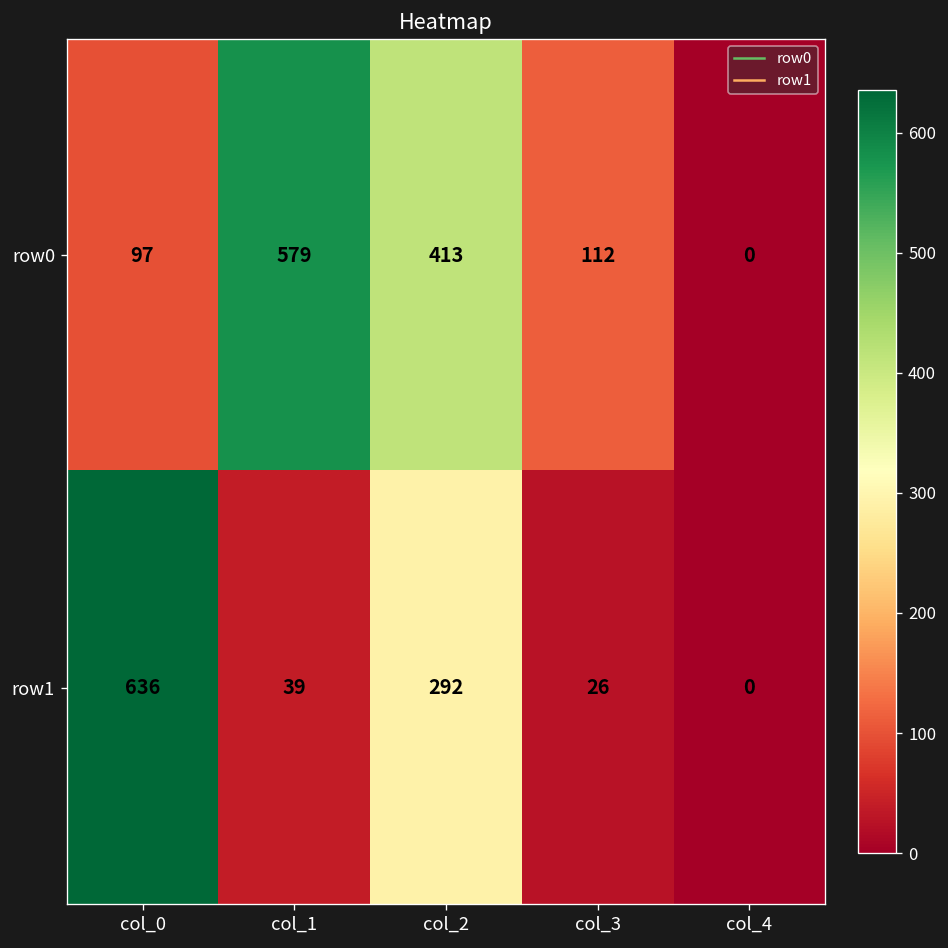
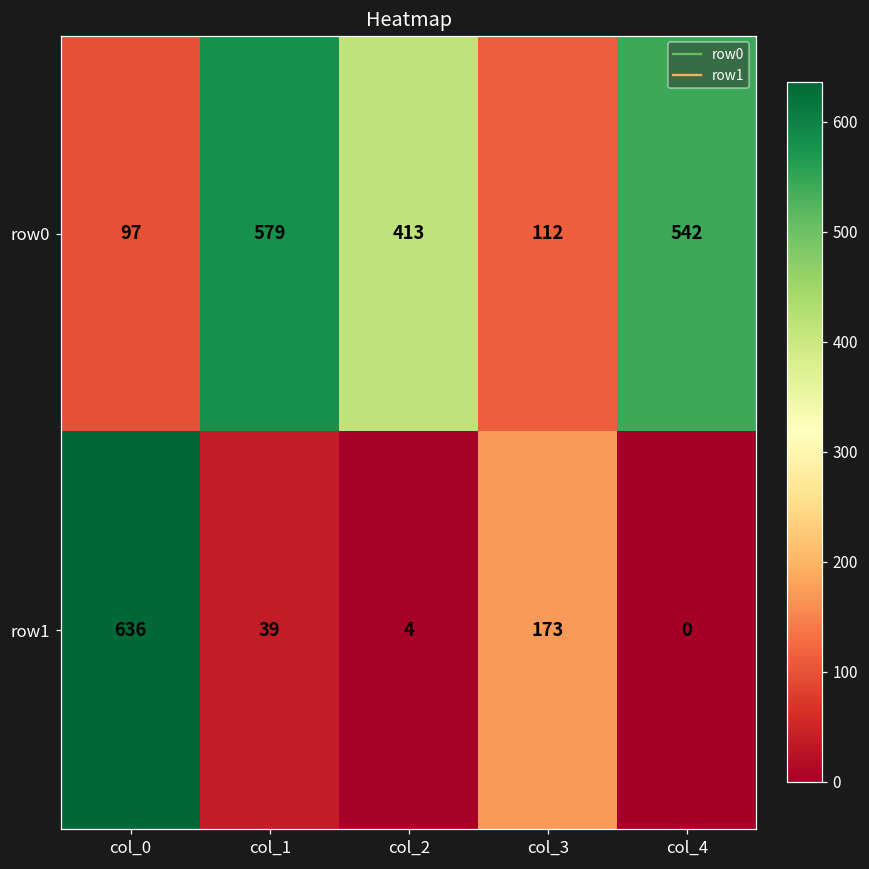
row0, col_4: 0 -> 542
row1, col_2: 292 -> 4
row1, col_3: 26 -> 173
